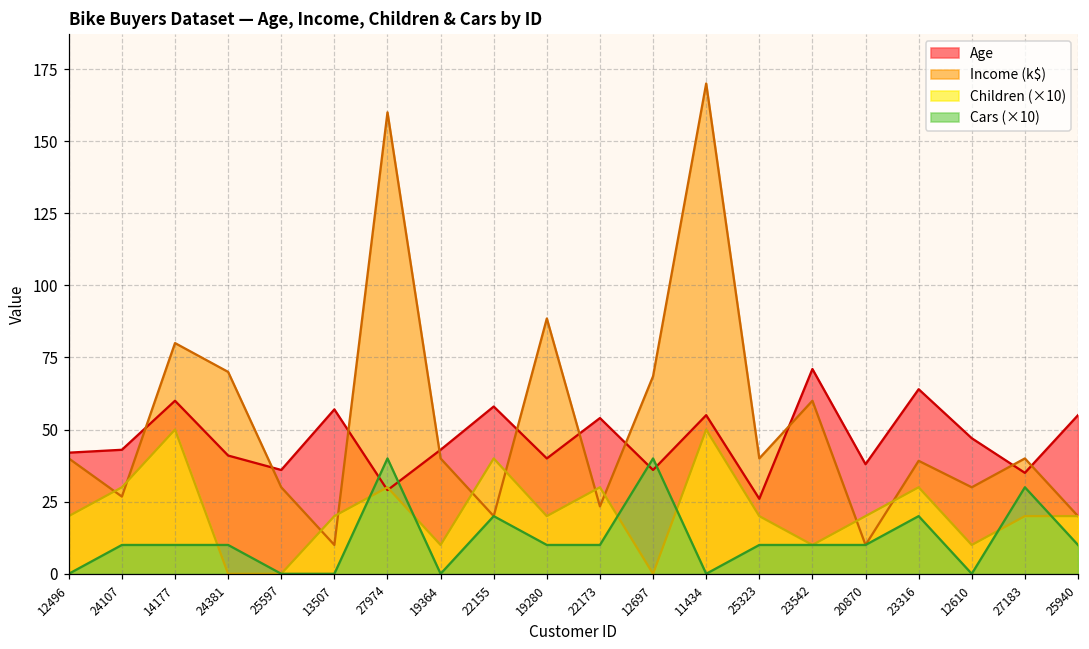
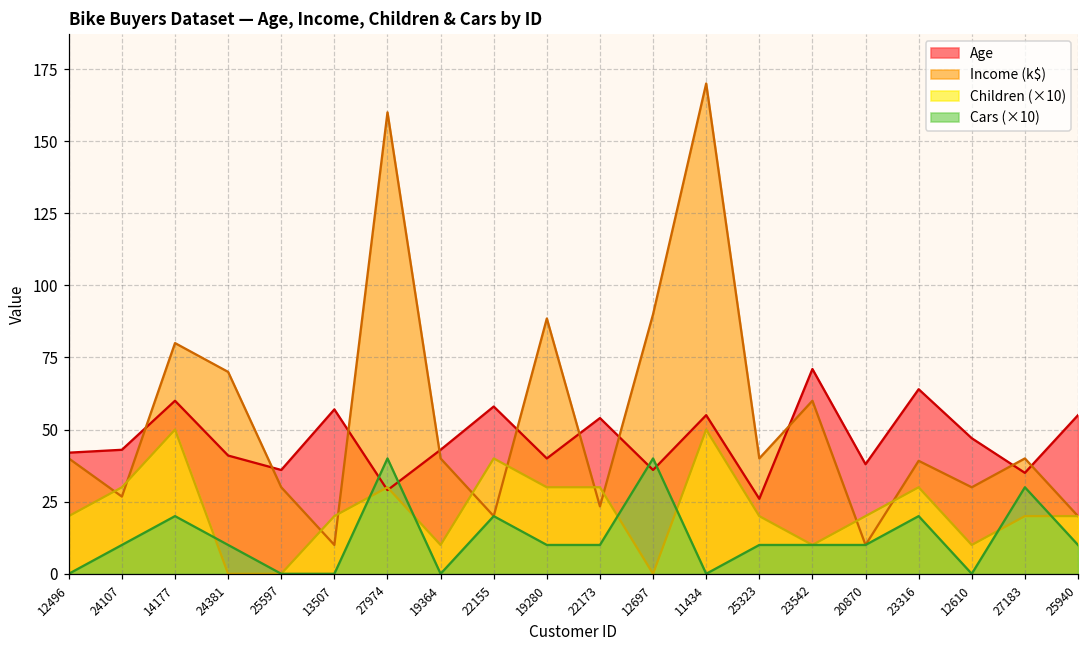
Cars (×10), 14177: 10 -> 20
Children (×10), 19280: 20 -> 30
Income (k$), 12697: 69 -> 90
